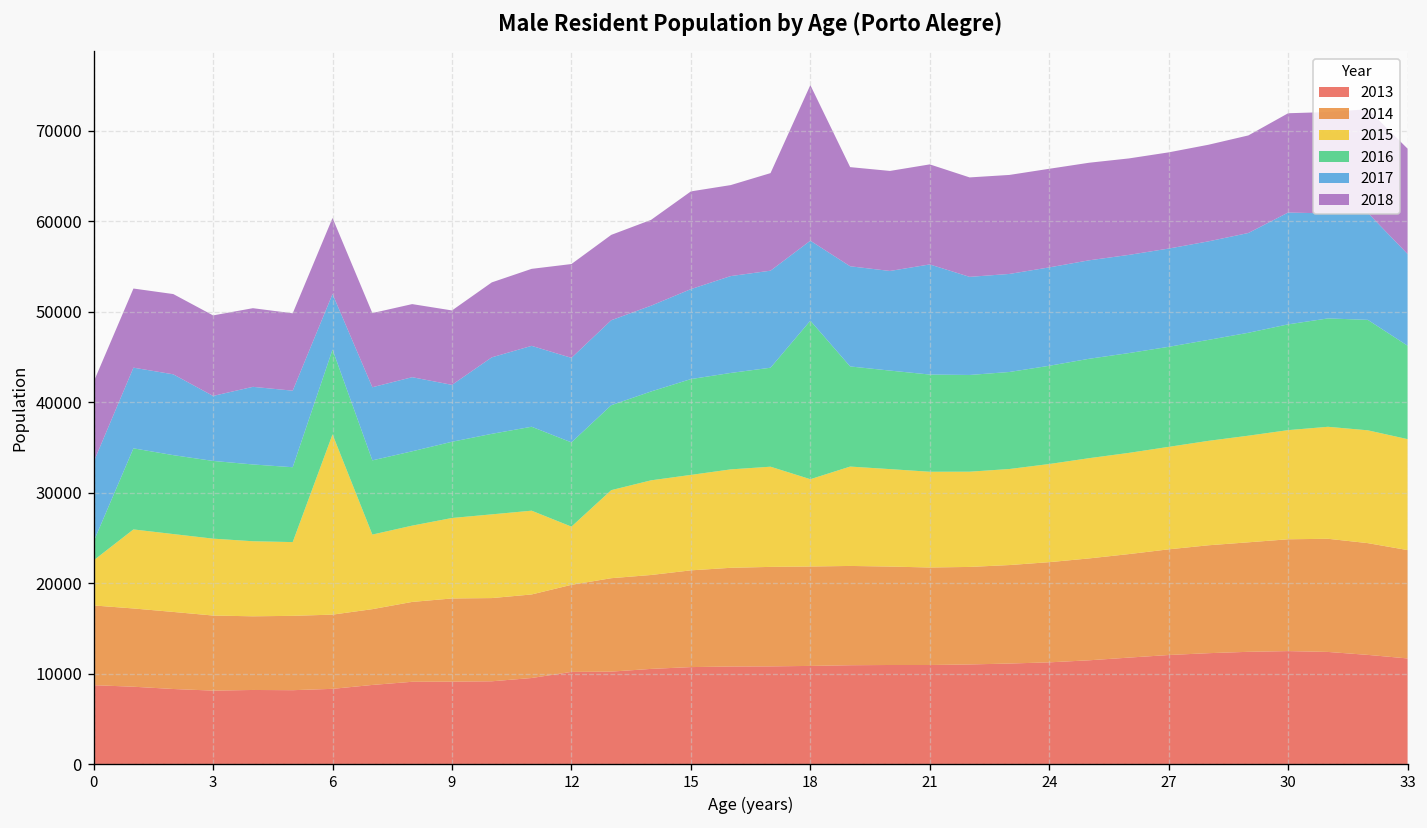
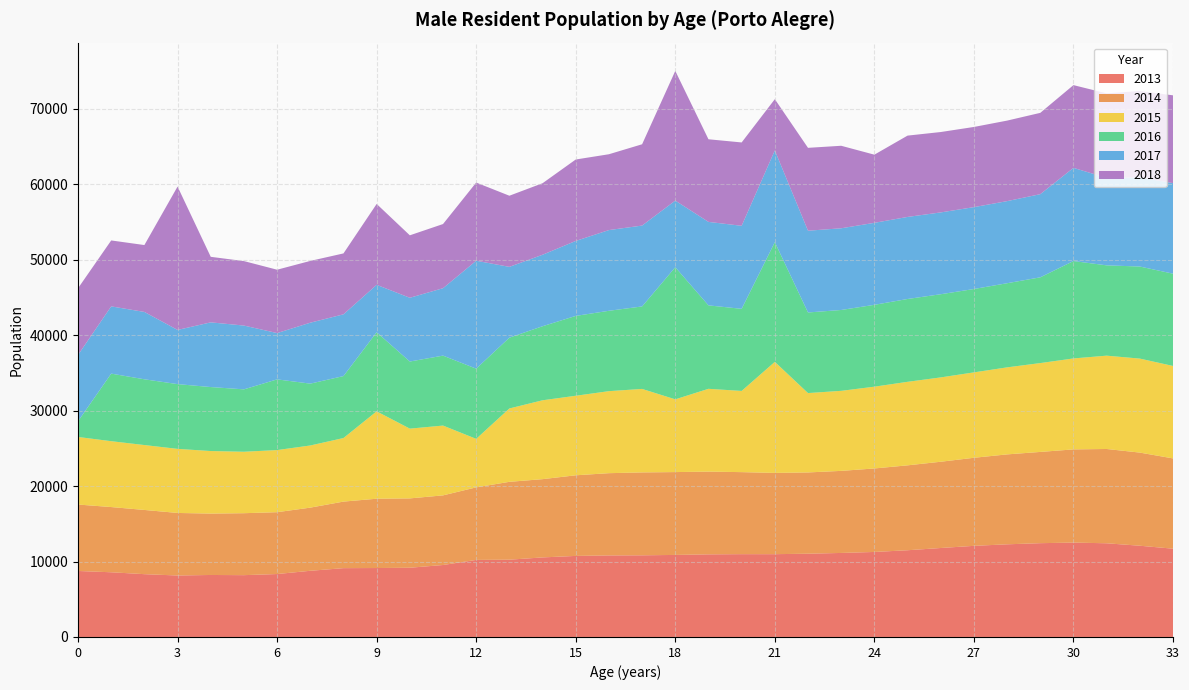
2015, 0: 5000 -> 9000
2018, 3: 9000 -> 19000
2015, 6: 20000 -> 8000
2015, 9: 9000 -> 12000
2016, 9: 8000 -> 10000
2018, 9: 8000 -> 11000
2017, 12: 9000 -> 14000
2015, 21: 11000 -> 15000
2016, 21: 11000 -> 16000
2018, 21: 11000 -> 7000
2018, 24: 11000 -> 9000
2016, 30: 12000 -> 13000
2016, 33: 10000 -> 12000
2017, 33: 10000 -> 12000
